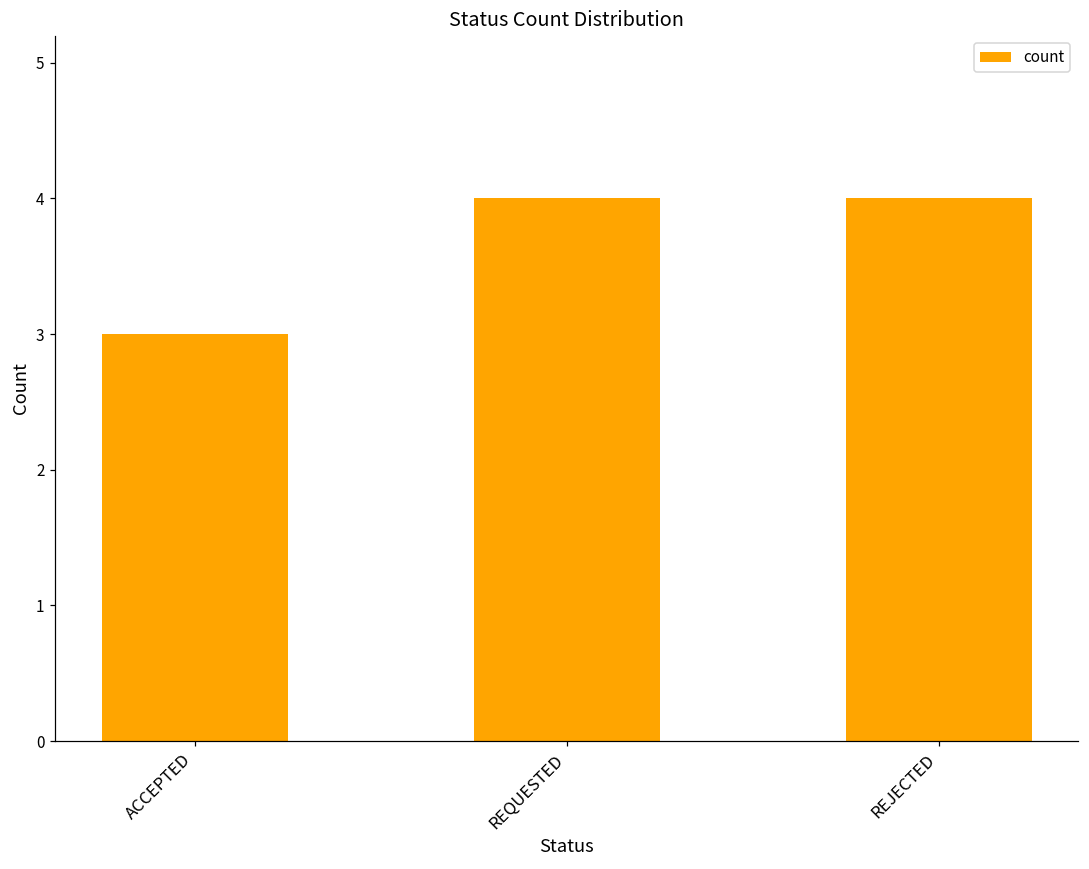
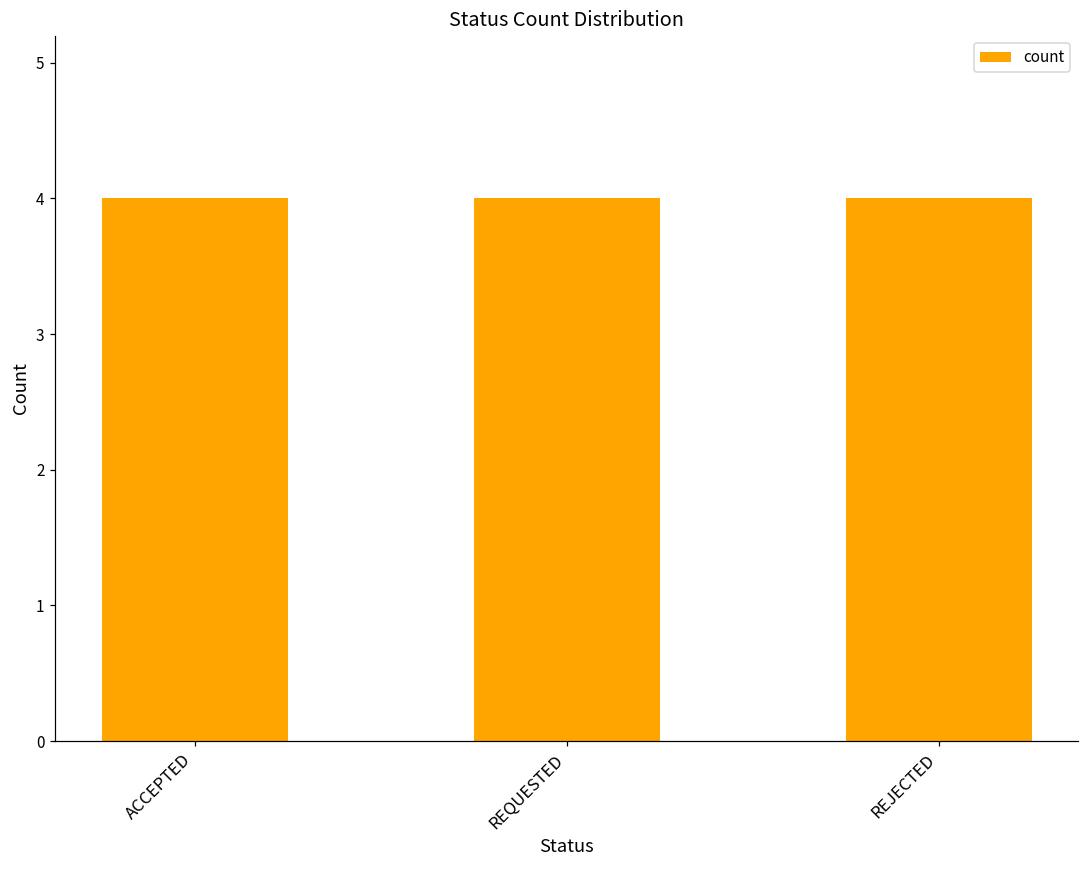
ACCEPTED: 3 -> 4
